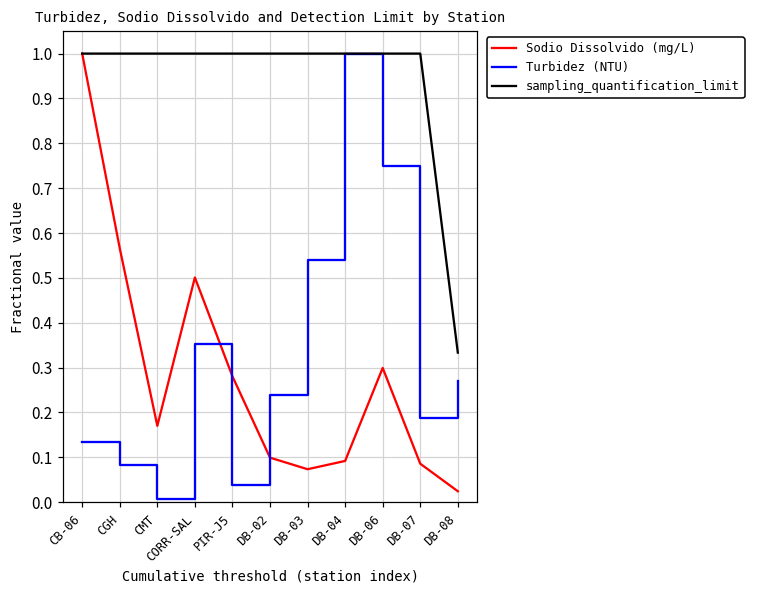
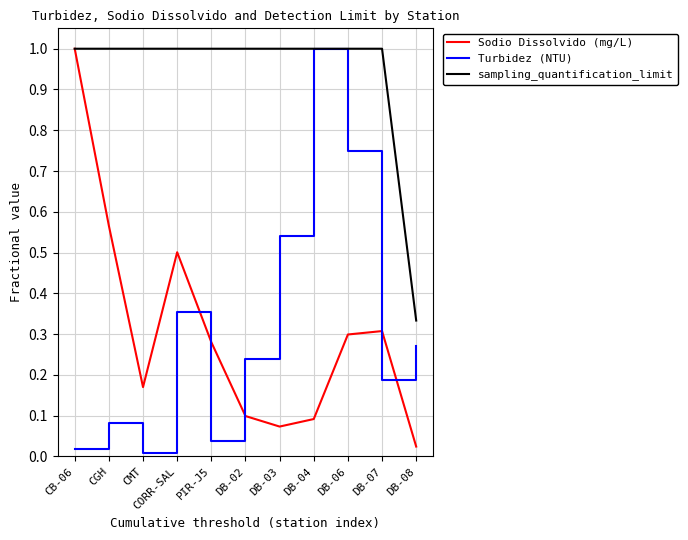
Turbidez (NTU), CB-06: 0.13 -> 0.02
Sodio Dissolvido (mg/L), DB-07: 0.09 -> 0.31
